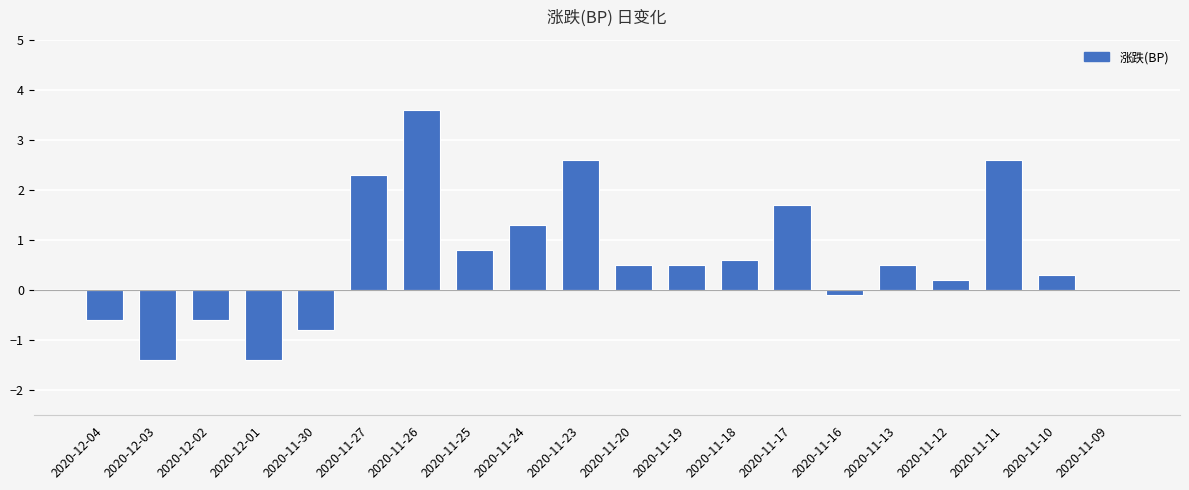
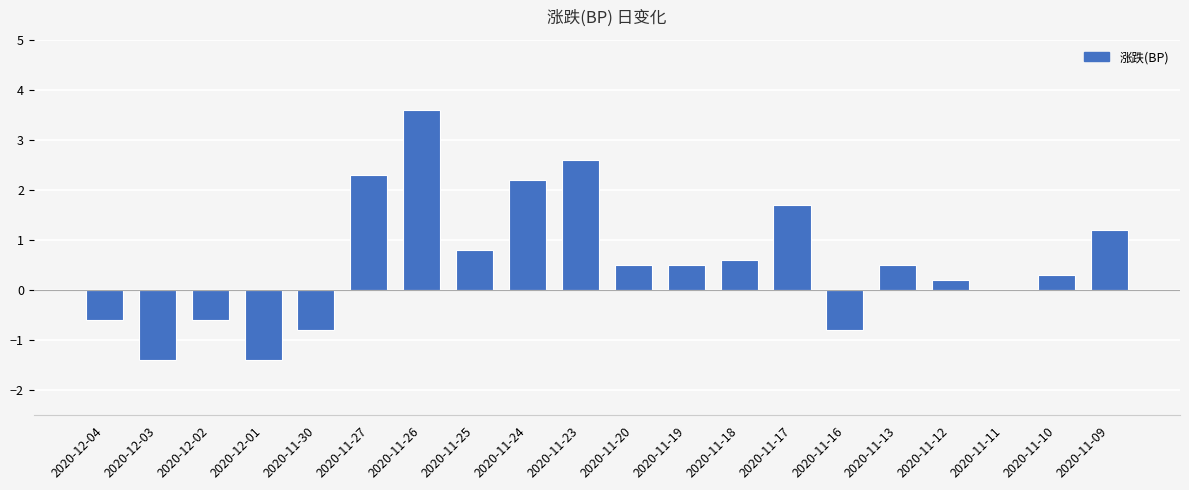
2020-11-24: 1.3 -> 2.2
2020-11-16: -0.1 -> -0.8
2020-11-11: 2.6 -> 0.0
2020-11-09: 0.0 -> 1.2
